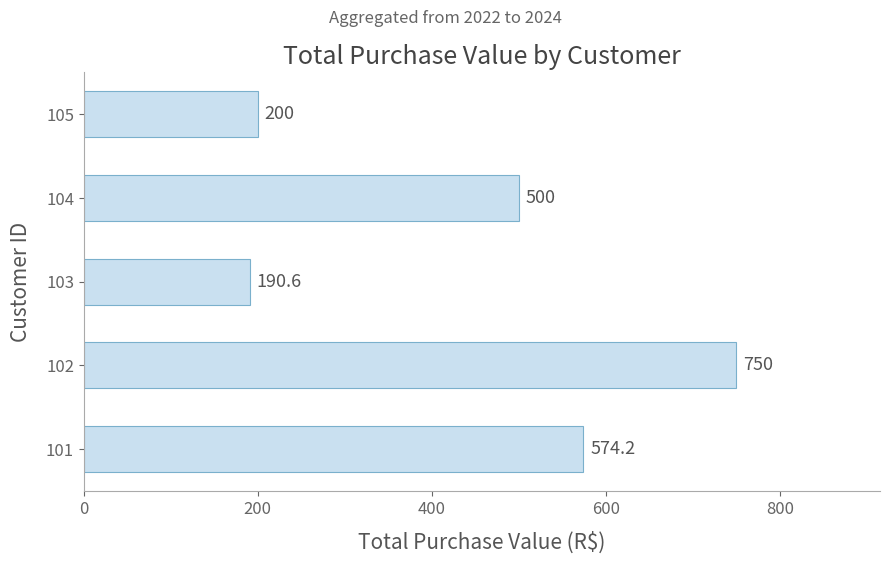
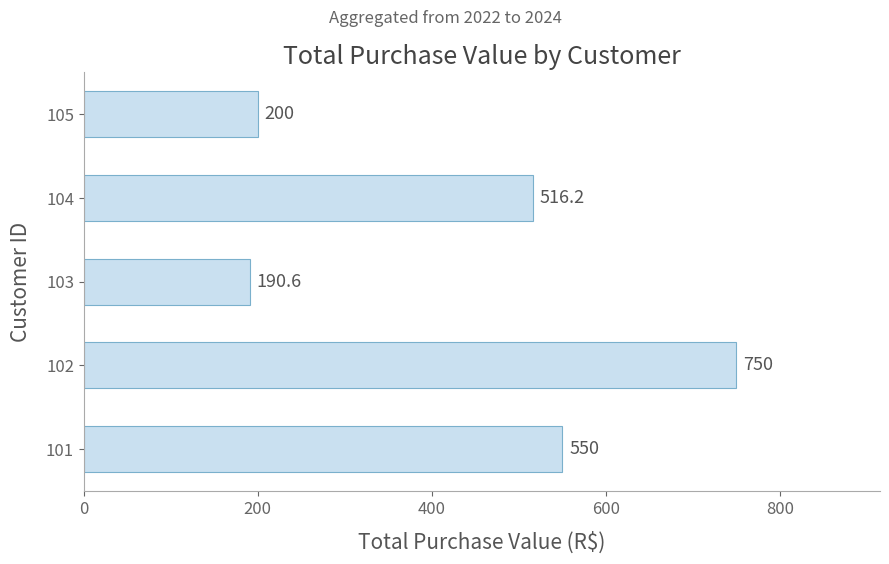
104: 500 -> 516.2
101: 574.2 -> 550
